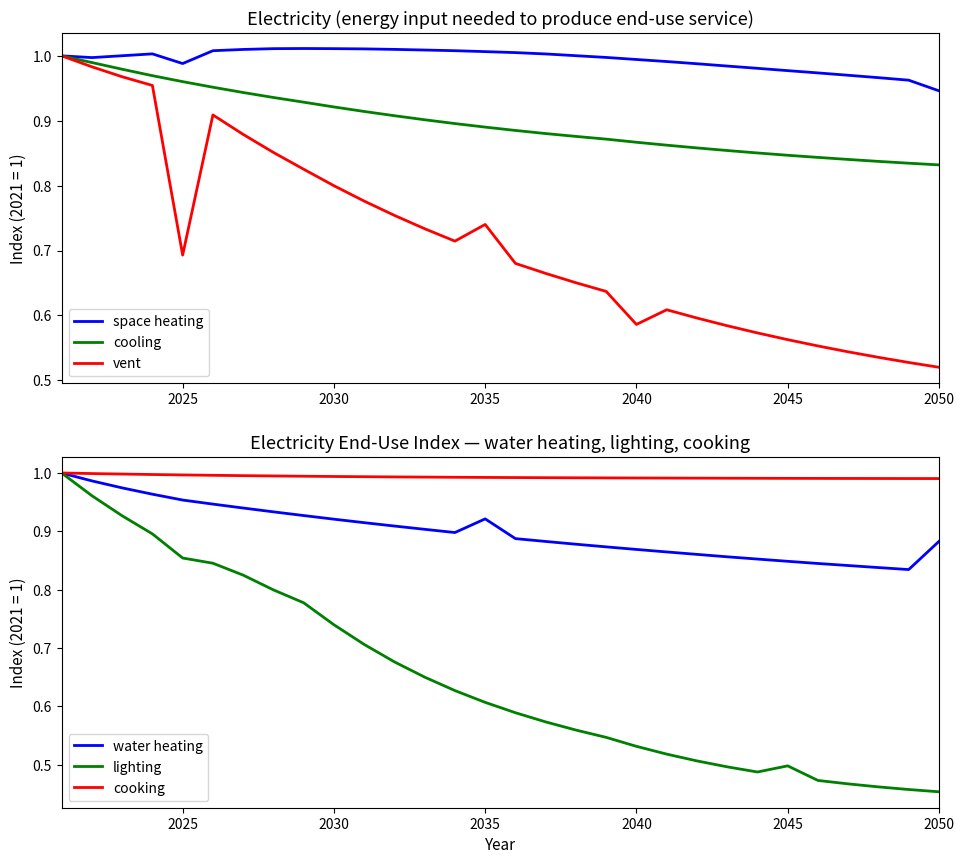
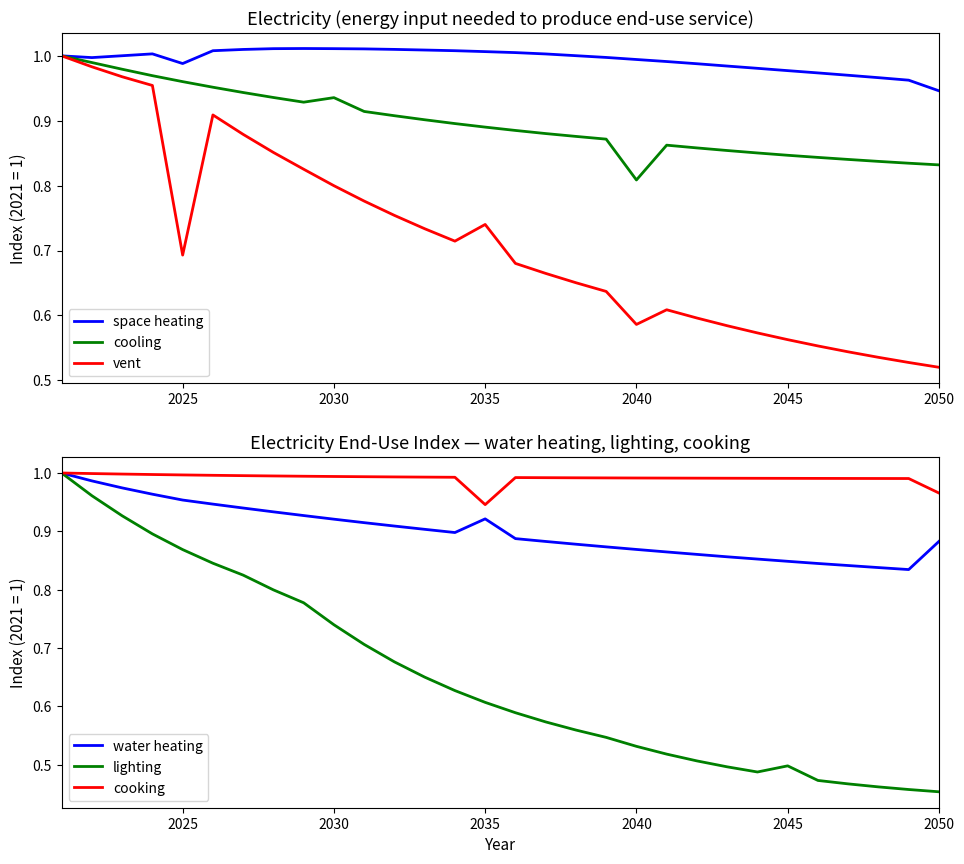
Electricity (energy input needed to produce end-use service), cooling, 2030: 0.92 -> 0.94
Electricity (energy input needed to produce end-use service), cooling, 2040: 0.87 -> 0.81
Electricity End-Use Index — water heating, lighting, cooking, lighting, 2025: 0.85 -> 0.87
Electricity End-Use Index — water heating, lighting, cooking, cooking, 2035: 0.99 -> 0.95
Electricity End-Use Index — water heating, lighting, cooking, cooking, 2050: 0.99 -> 0.97
